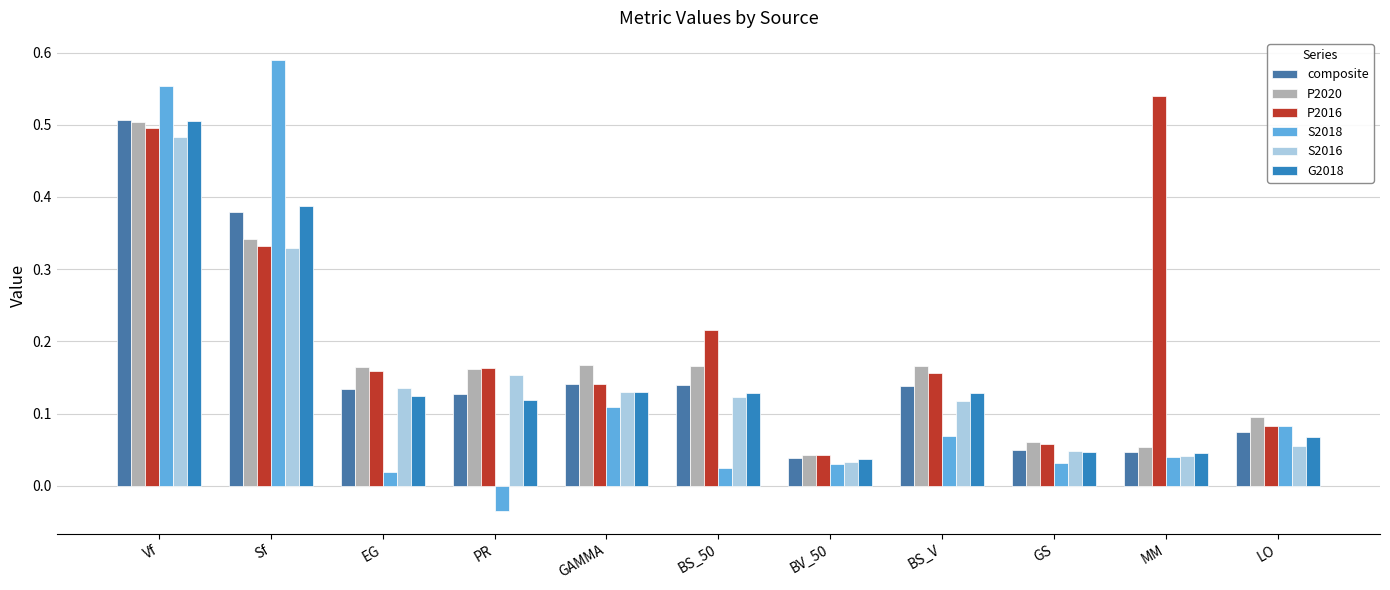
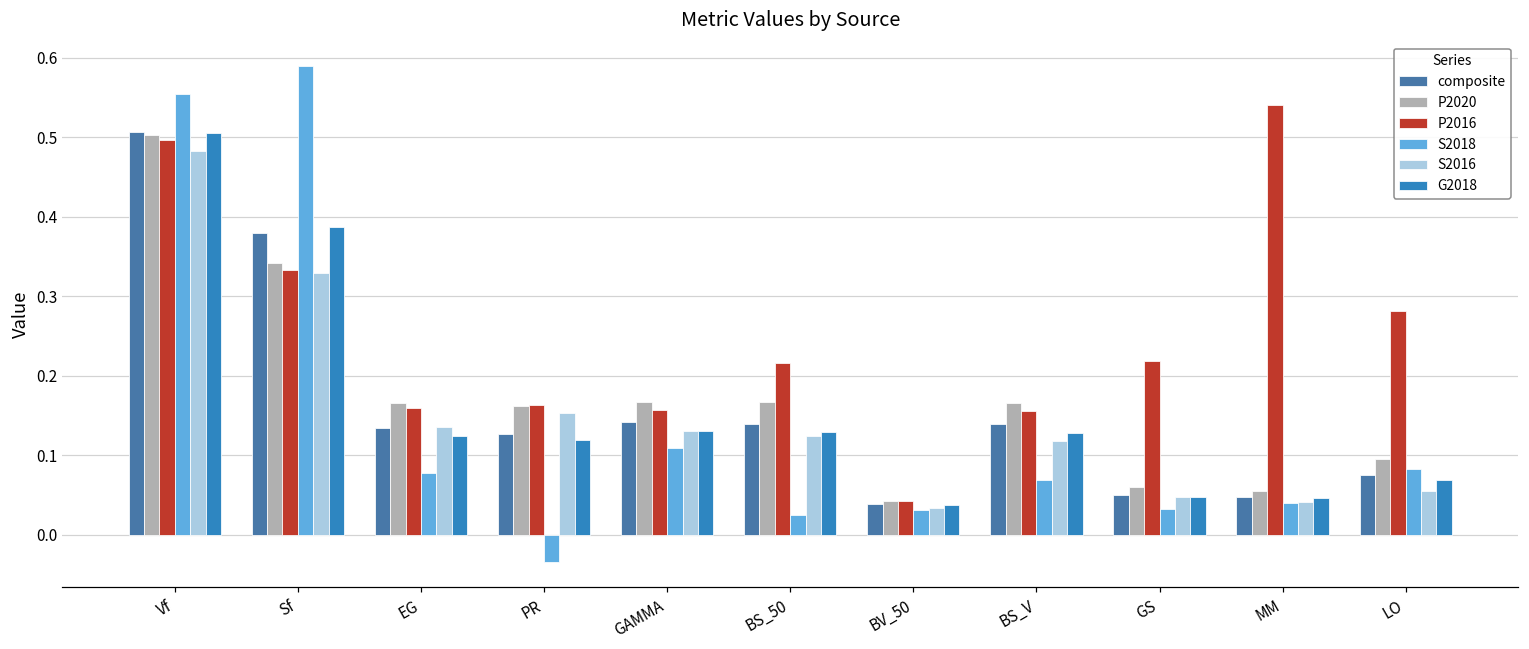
S2018, EG: 0.02 -> 0.08
P2016, GAMMA: 0.14 -> 0.16
P2016, GS: 0.06 -> 0.22
P2016, LO: 0.08 -> 0.28
